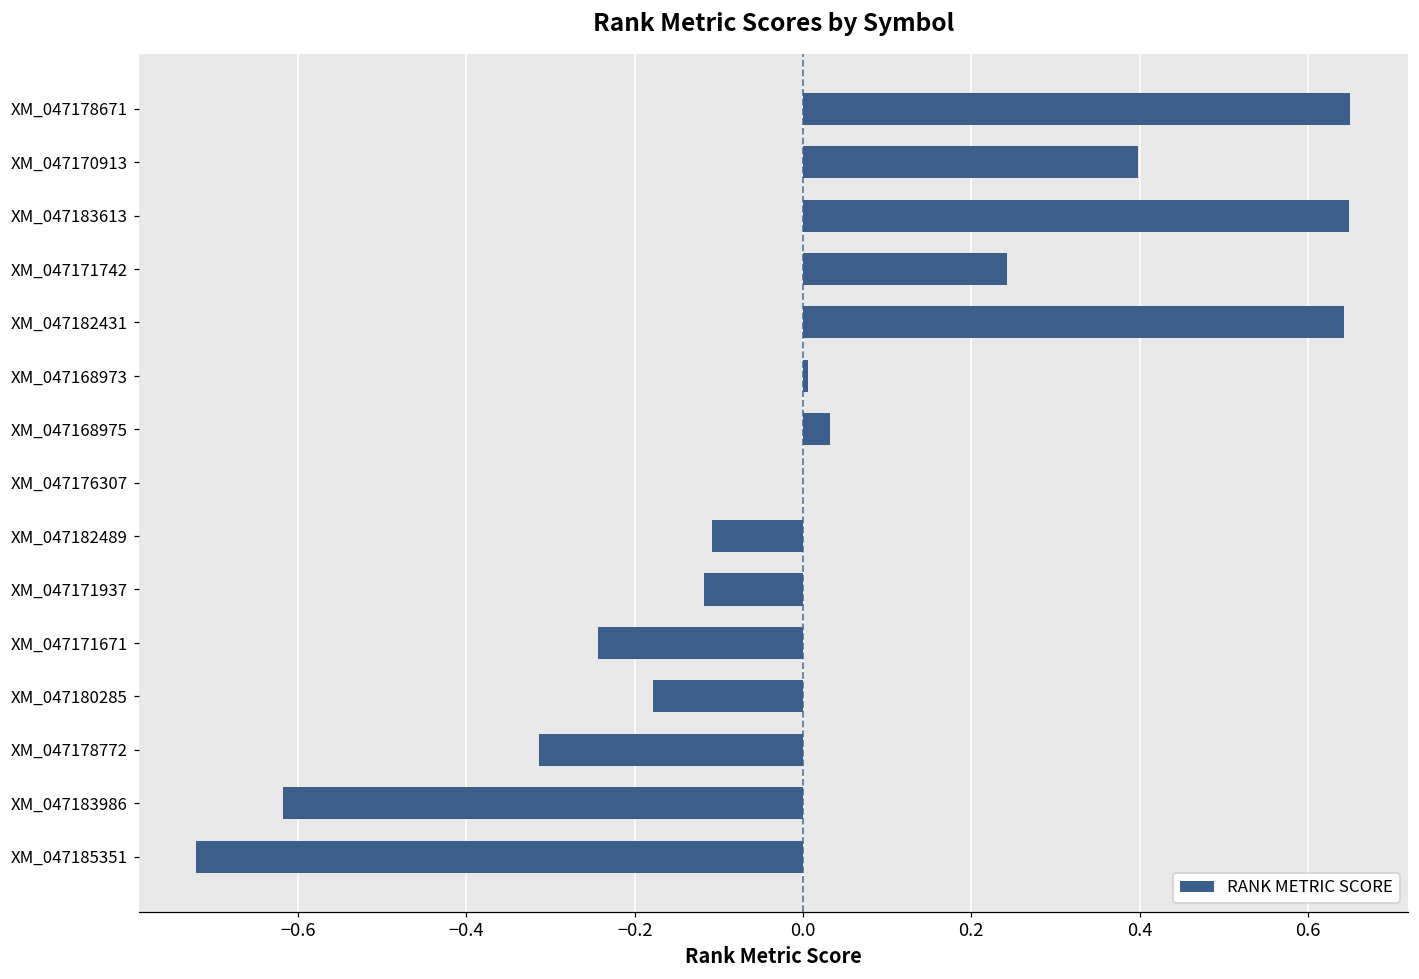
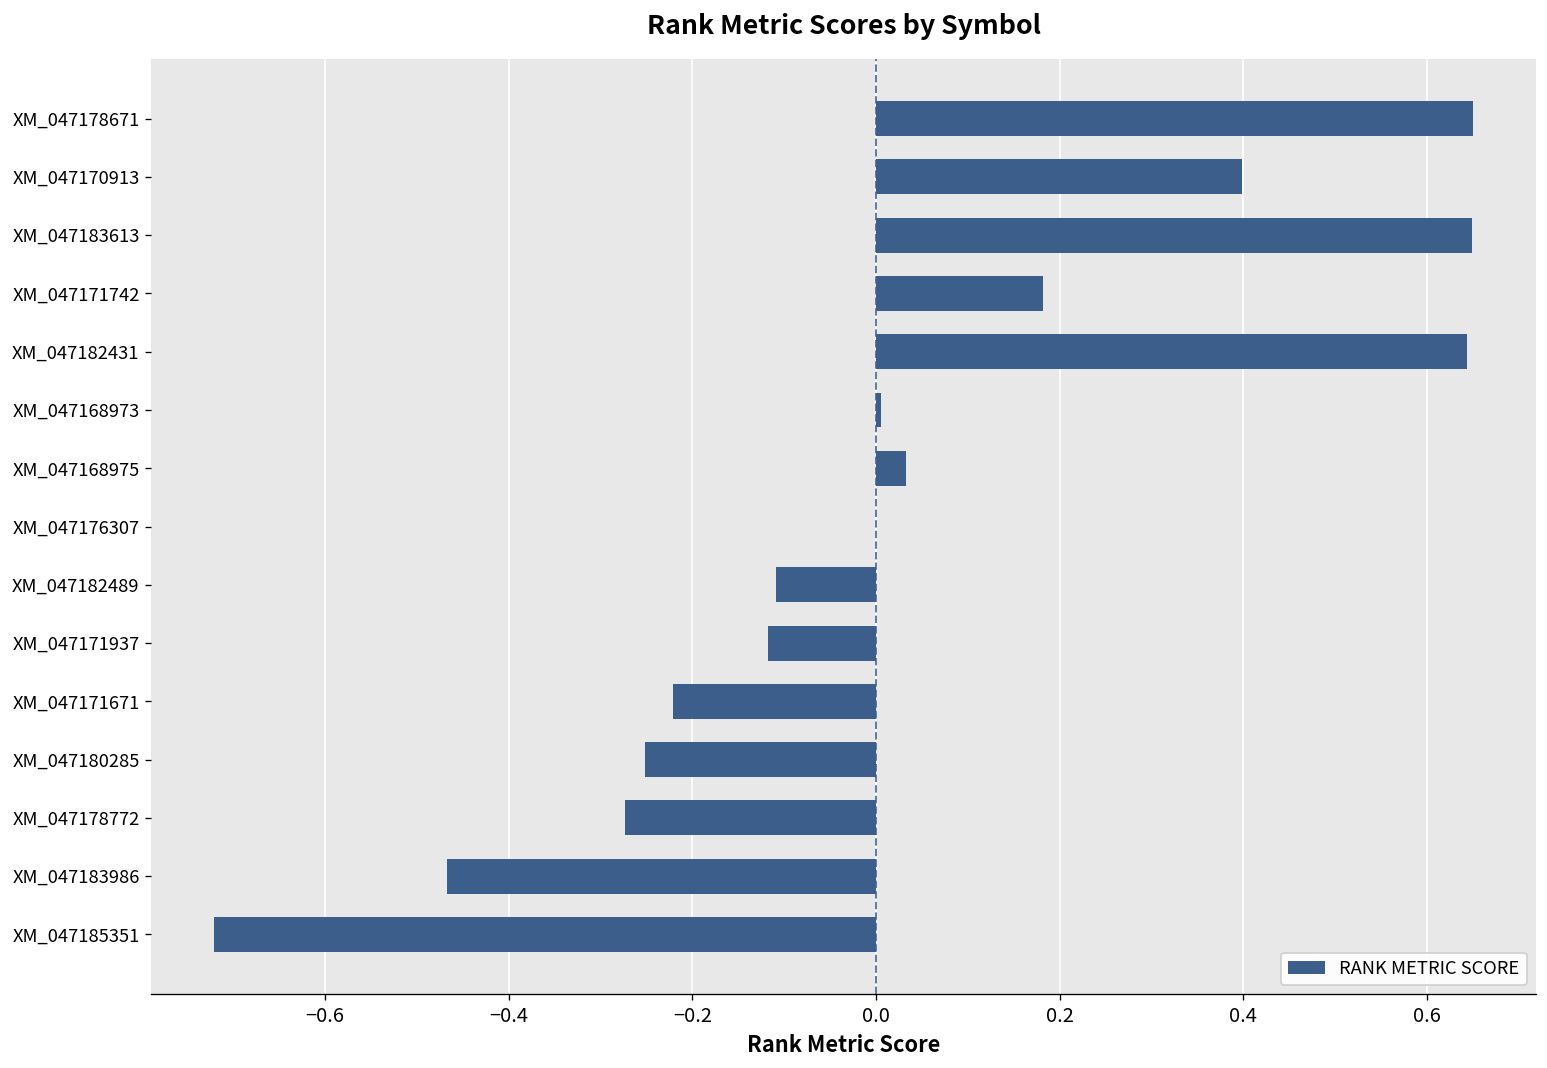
XM_047171742: 0.24 -> 0.18
XM_047171671: -0.24 -> -0.22
XM_047180285: -0.18 -> -0.25
XM_047178772: -0.31 -> -0.27
XM_047183986: -0.62 -> -0.47
